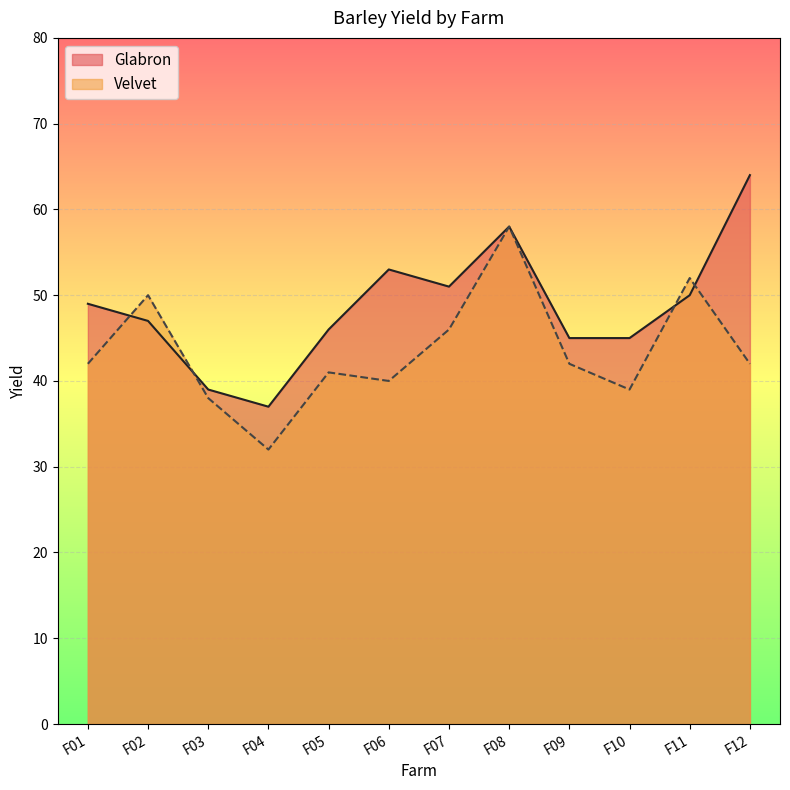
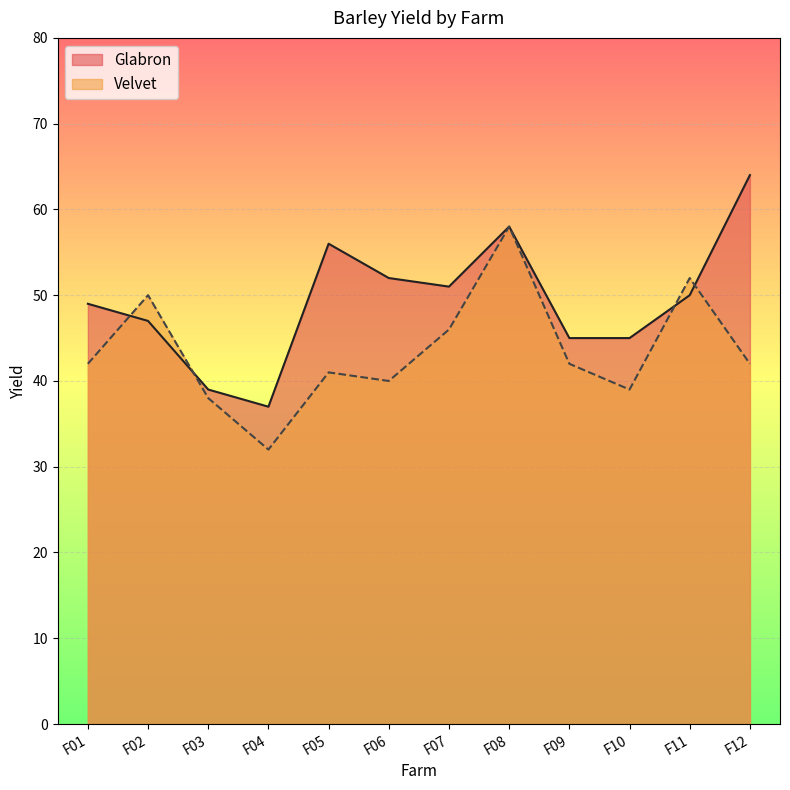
Glabron, F05: 46 -> 56
Glabron, F06: 53 -> 52
